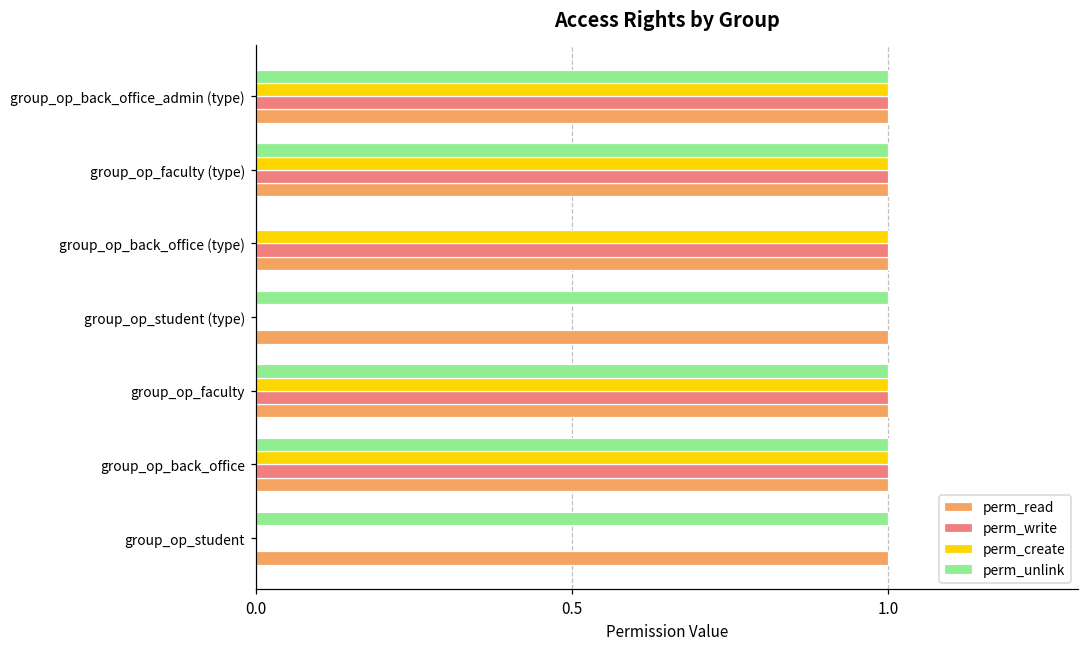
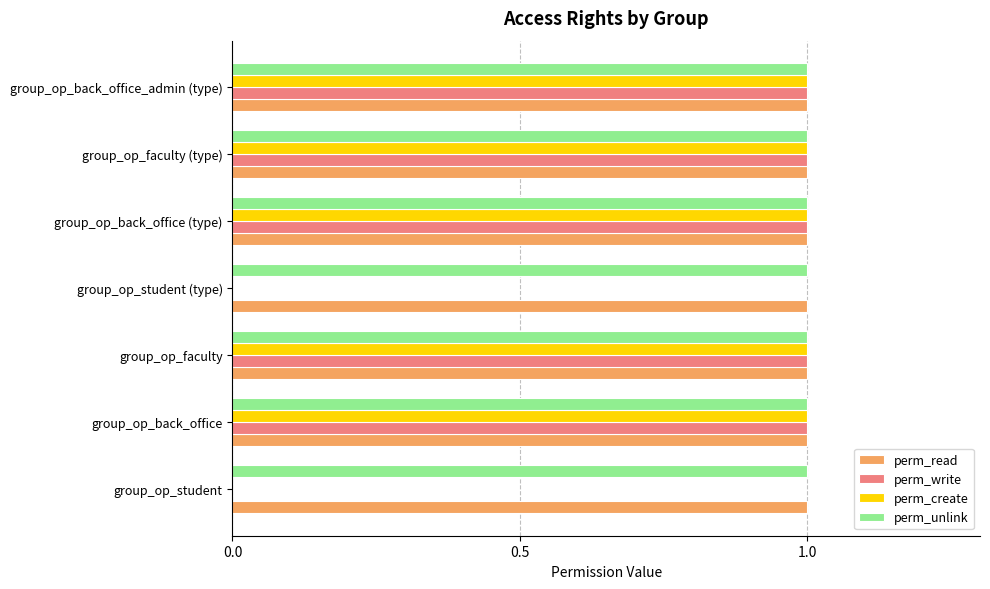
perm_unlink, group_op_back_office (type): 0 -> 1
